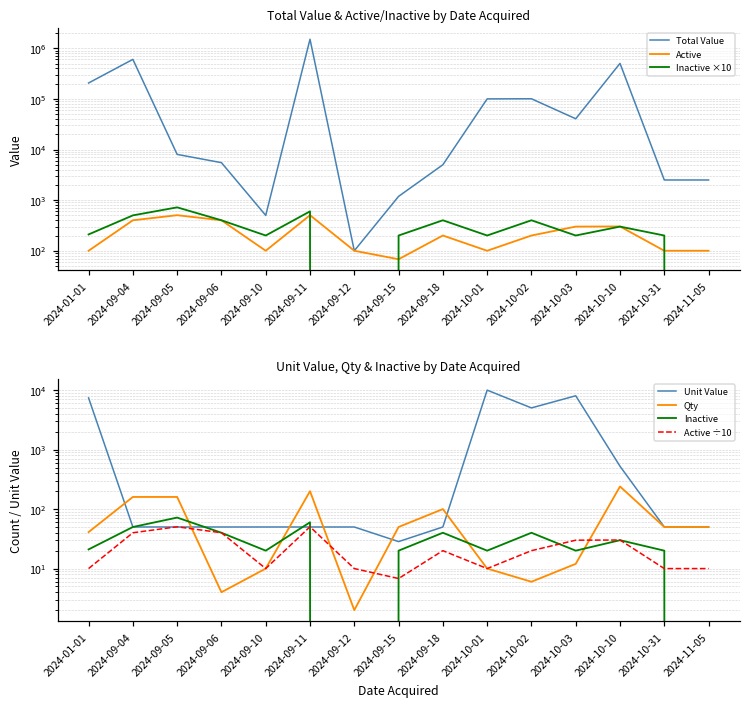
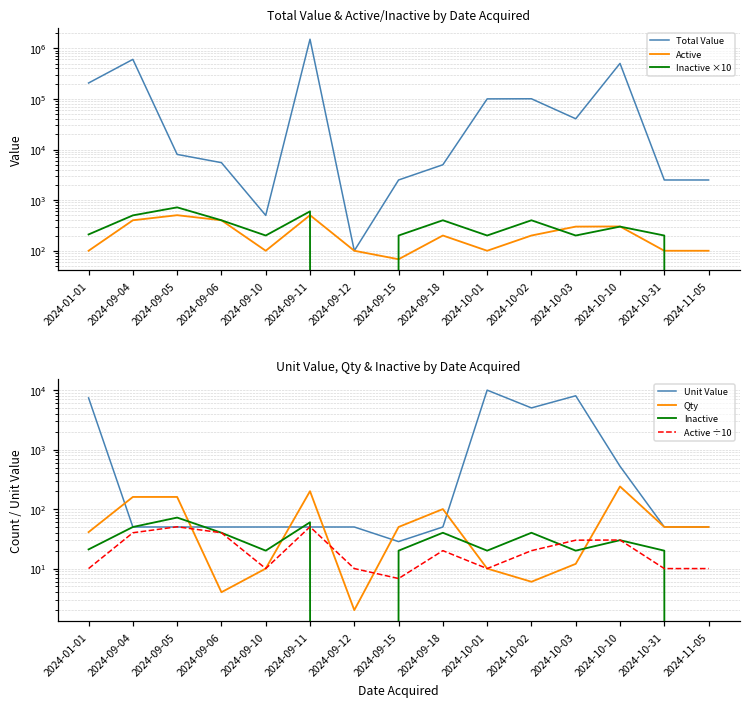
Total Value & Active/Inactive by Date Acquired, Total Value, 2024-09-15: 1200 -> 3000
